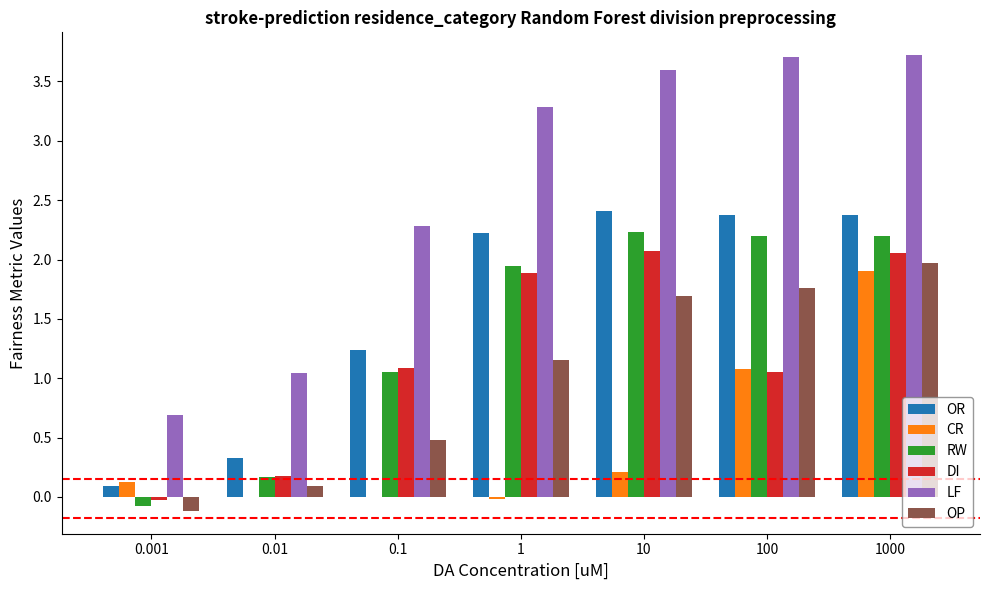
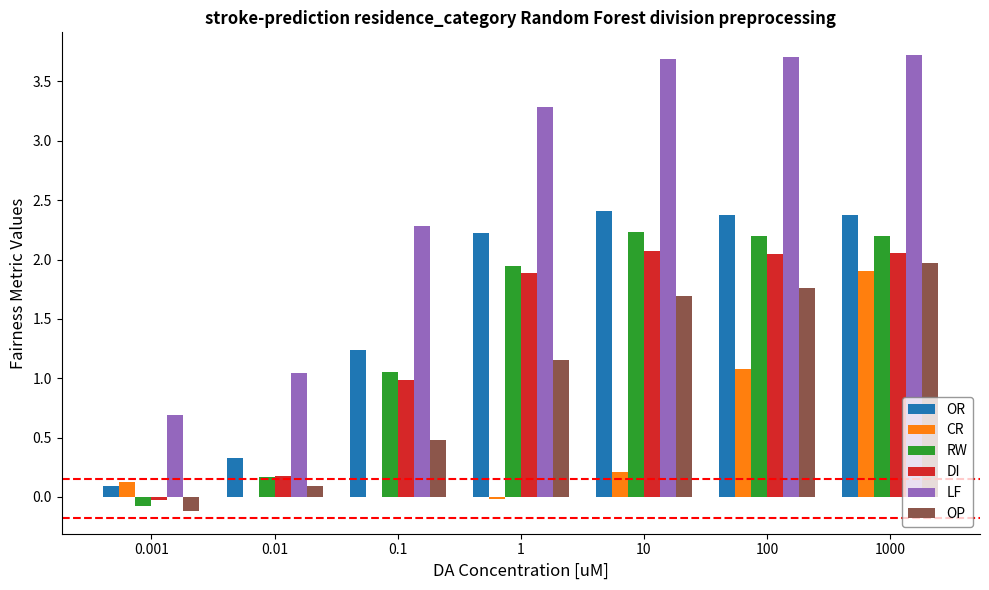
DI, 0.1: 1.08 -> 0.99
LF, 10: 3.59 -> 3.69
DI, 100: 1.05 -> 2.05
